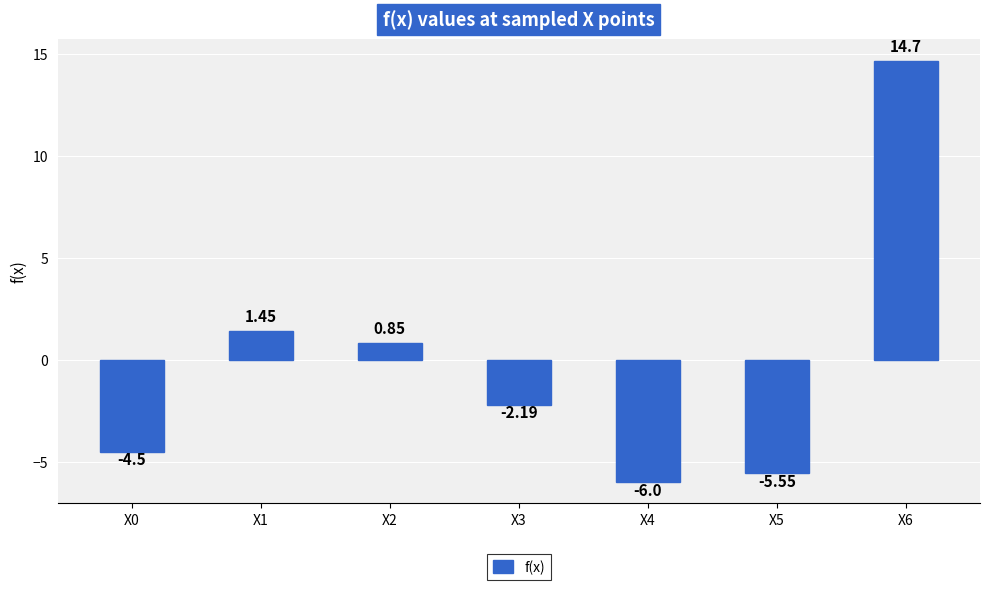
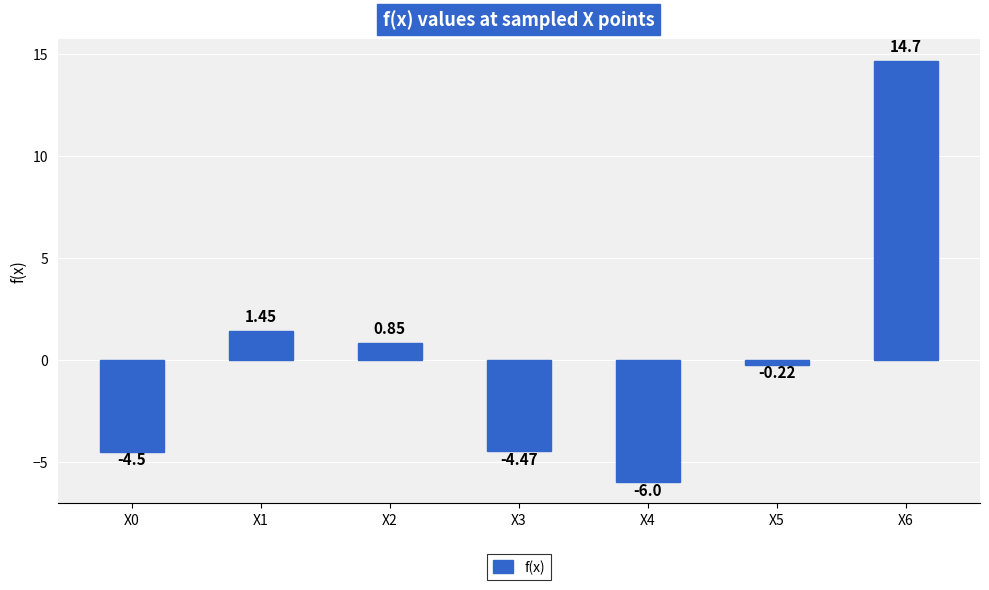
X3: -2.19 -> -4.47
X5: -5.55 -> -0.22
